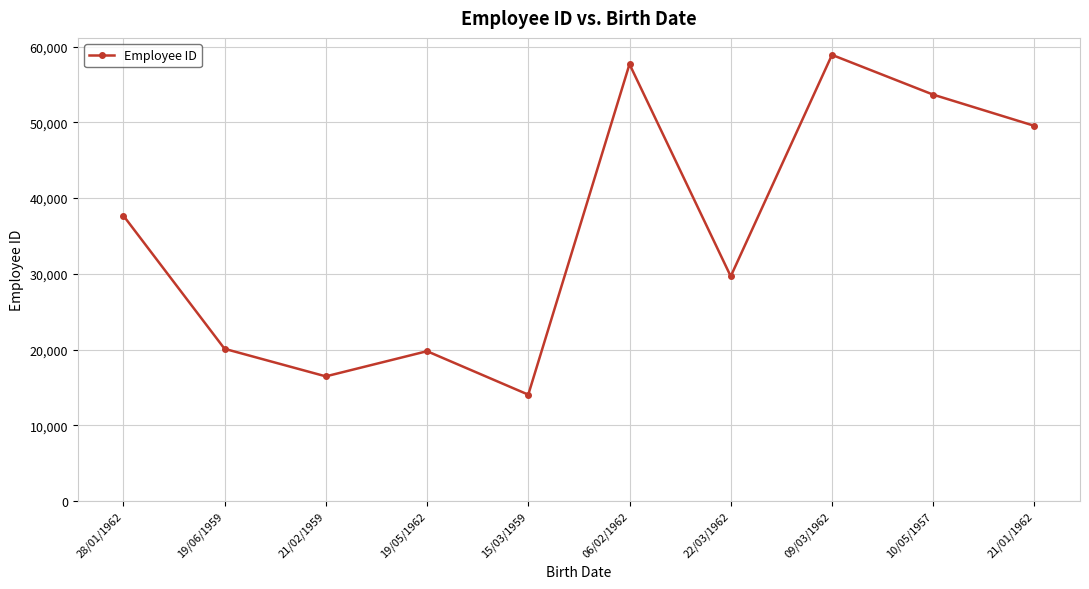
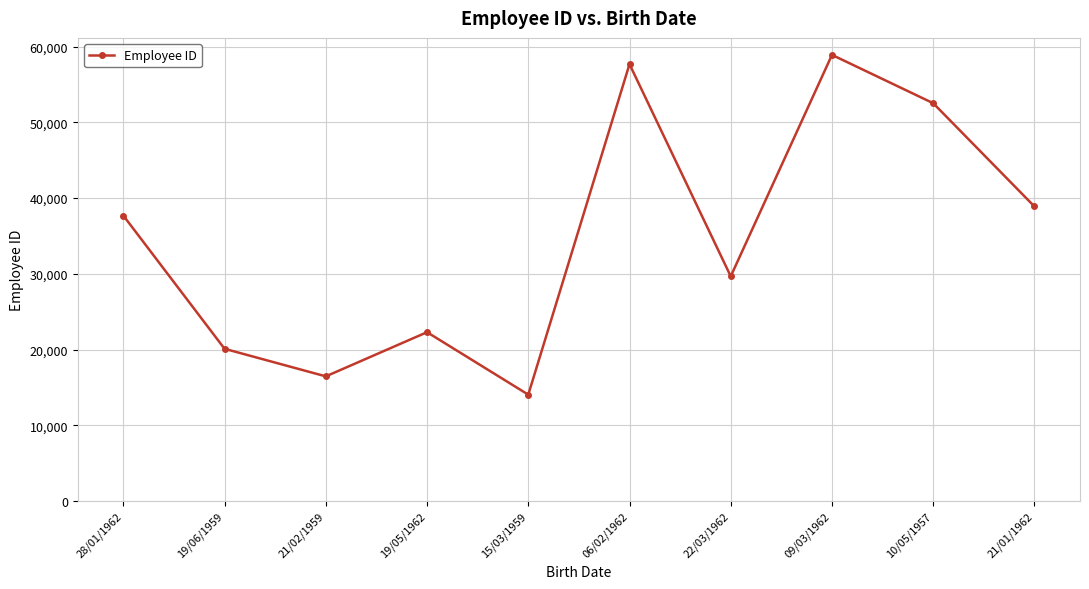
19/05/1962: 20,000 -> 22,000
10/05/1957: 54,000 -> 53,000
21/01/1962: 50,000 -> 39,000
